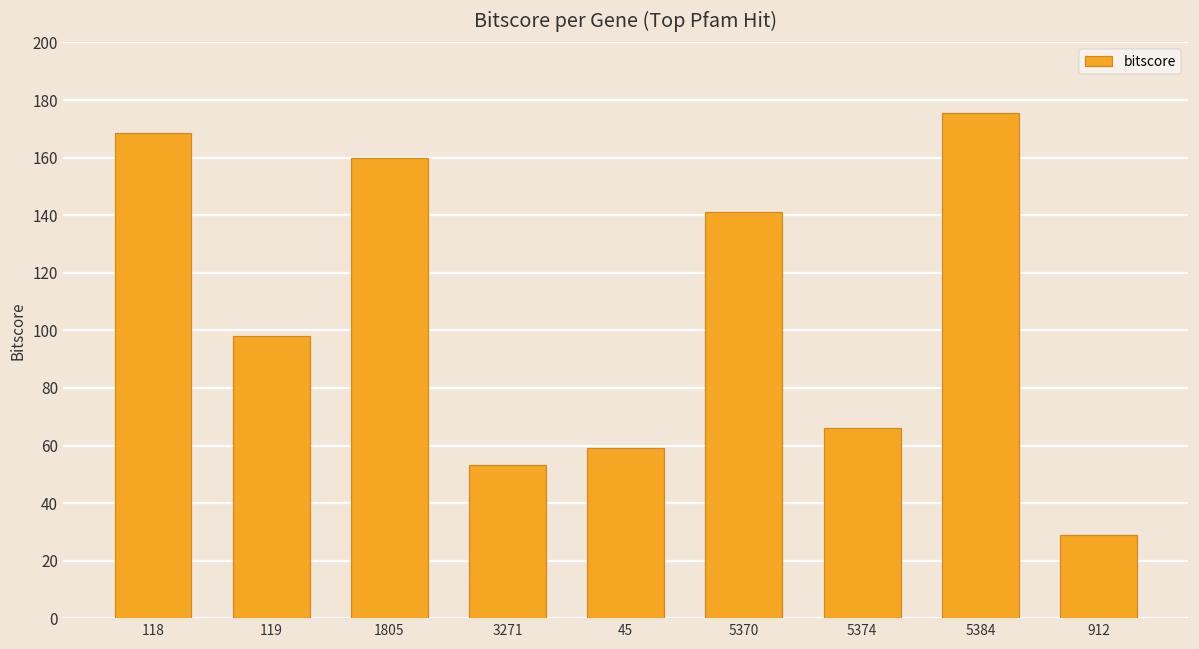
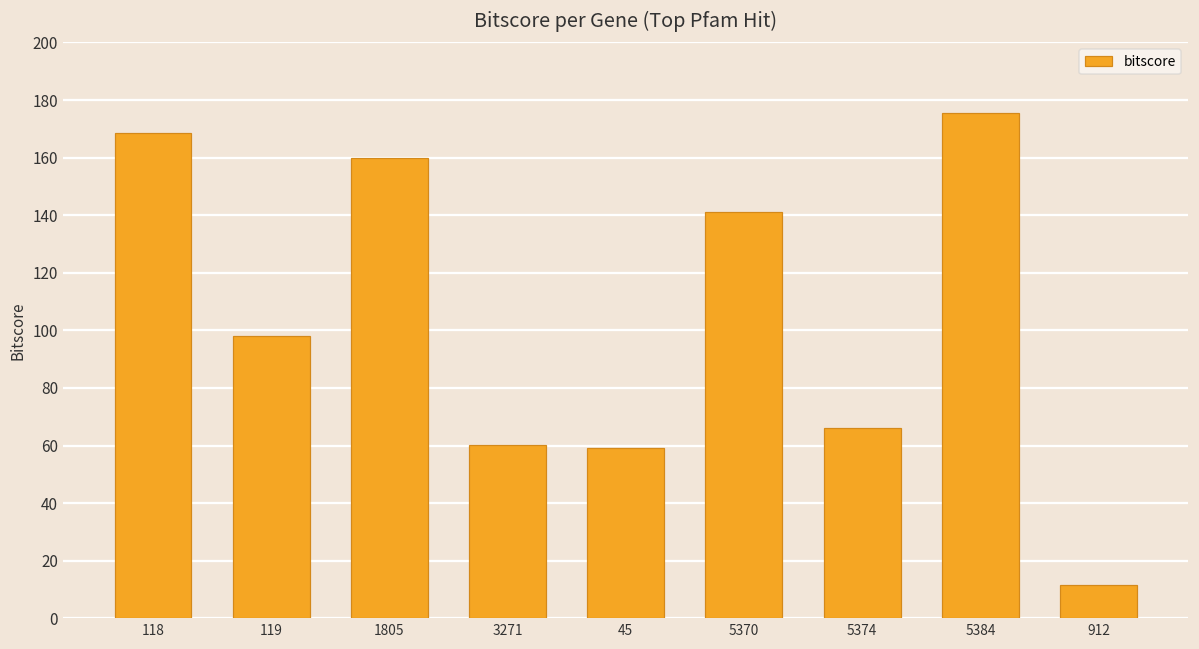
3271: 53 -> 60
912: 29 -> 12
